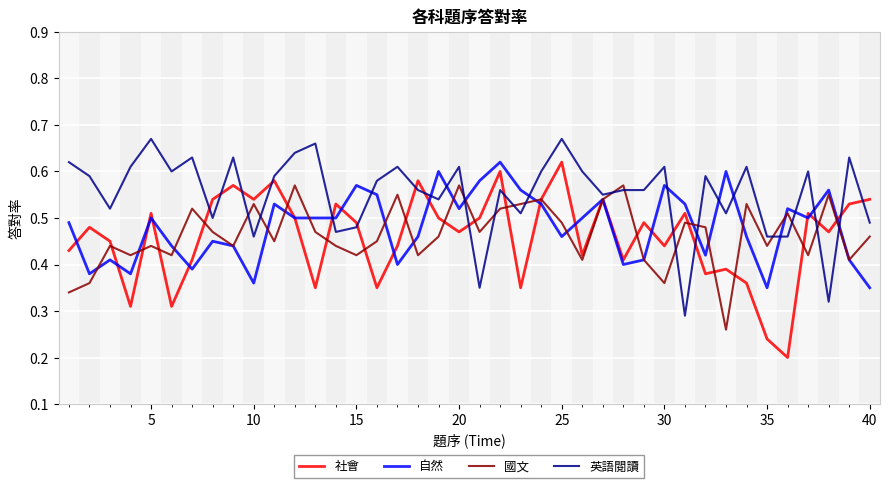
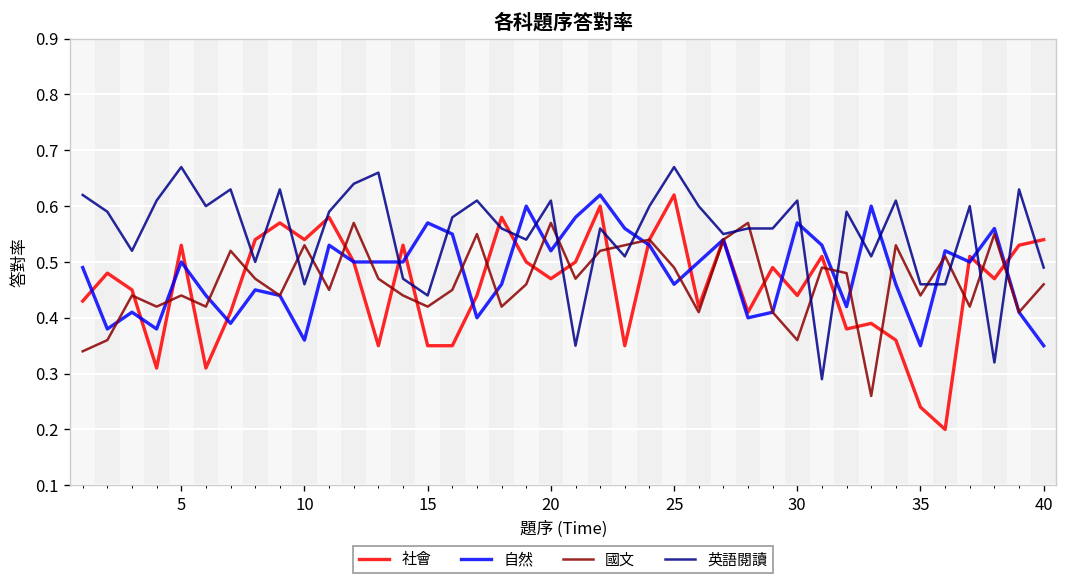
社會, 5: 0.51 -> 0.53
社會, 15: 0.49 -> 0.35
英語閱讀, 15: 0.48 -> 0.44
